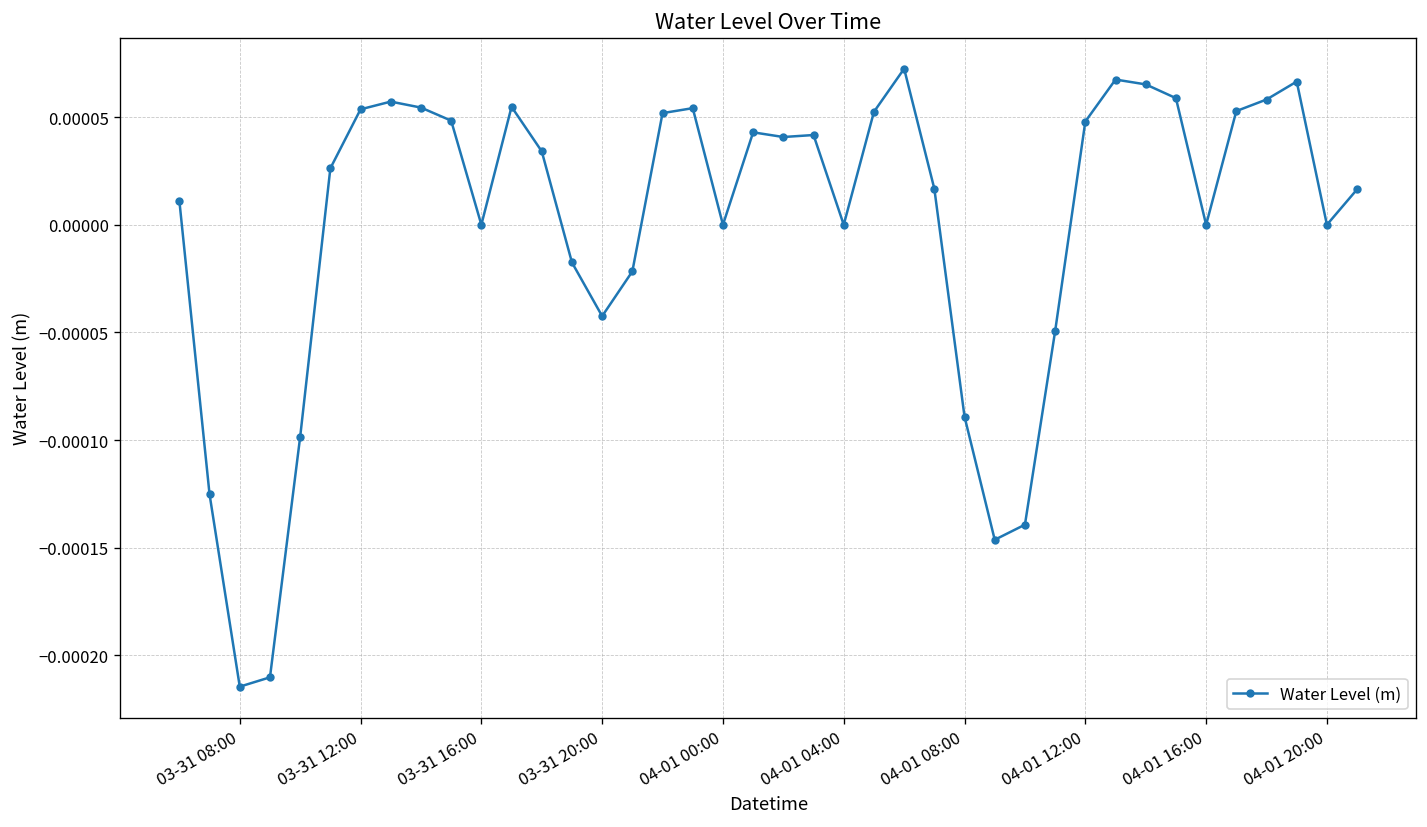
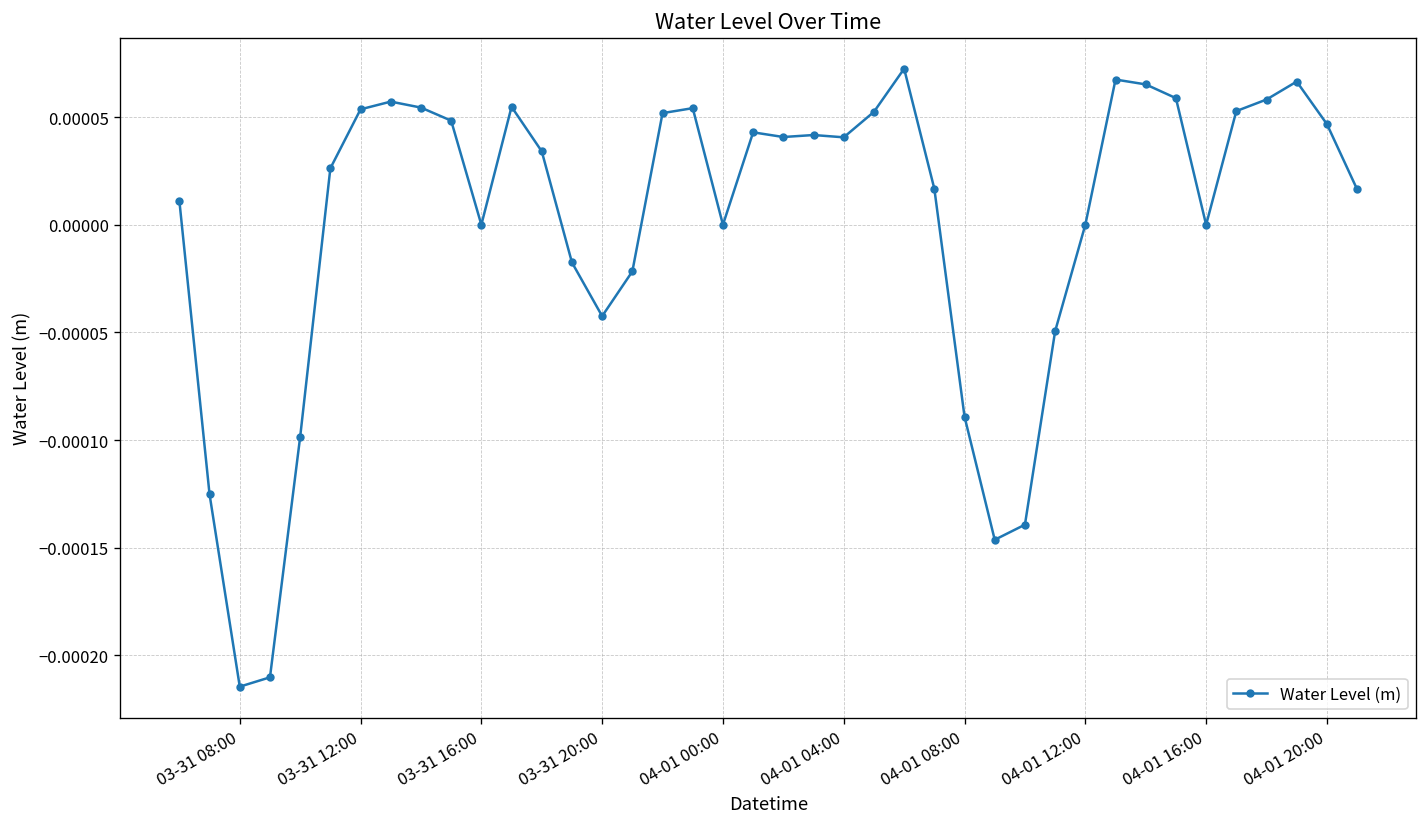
04-01 04:00: 0.00000 -> 0.00004
04-01 12:00: 0.00005 -> 0.00000
04-01 20:00: 0.00000 -> 0.00005
